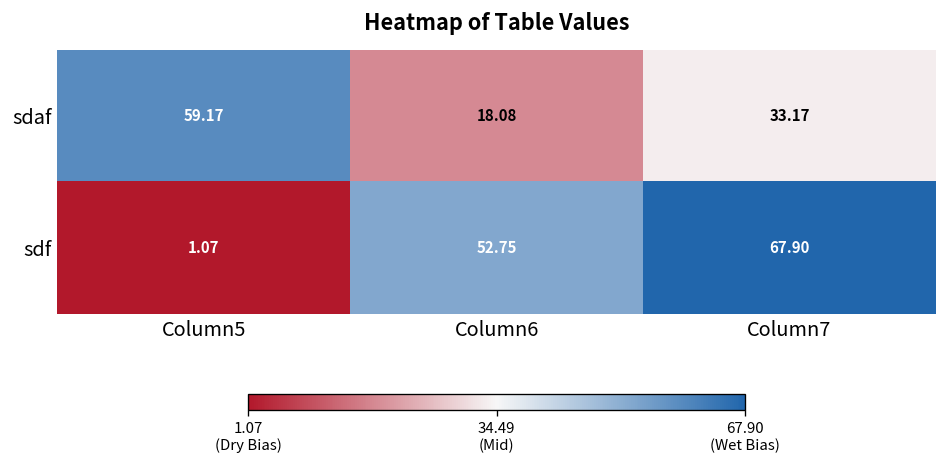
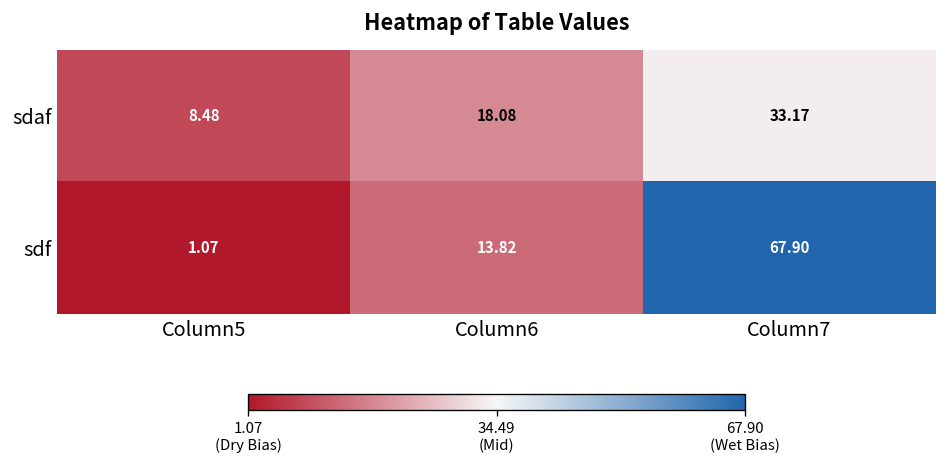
sdaf, Column5: 59.17 -> 8.48
sdf, Column6: 52.75 -> 13.82
